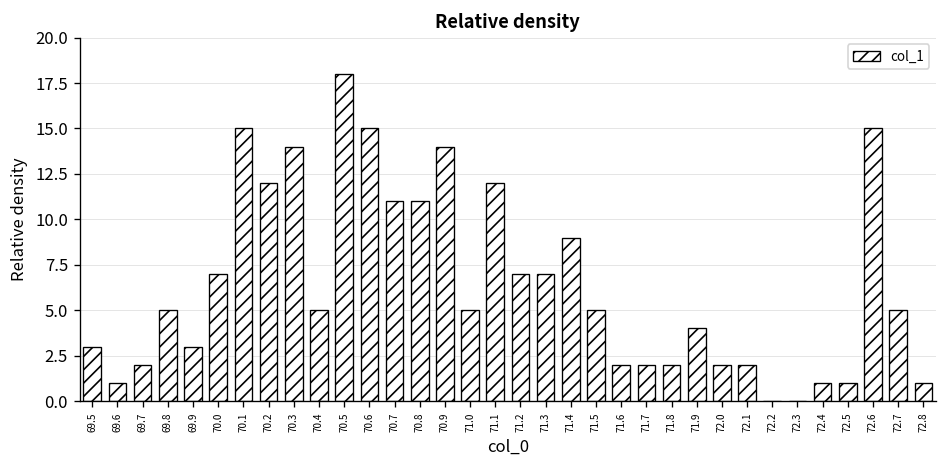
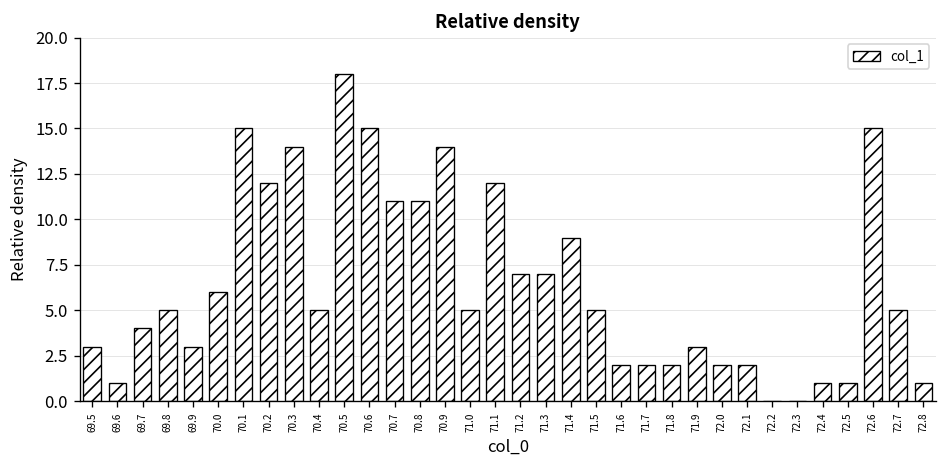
69.7: 2 -> 4
70.0: 7 -> 6
71.9: 4 -> 3
